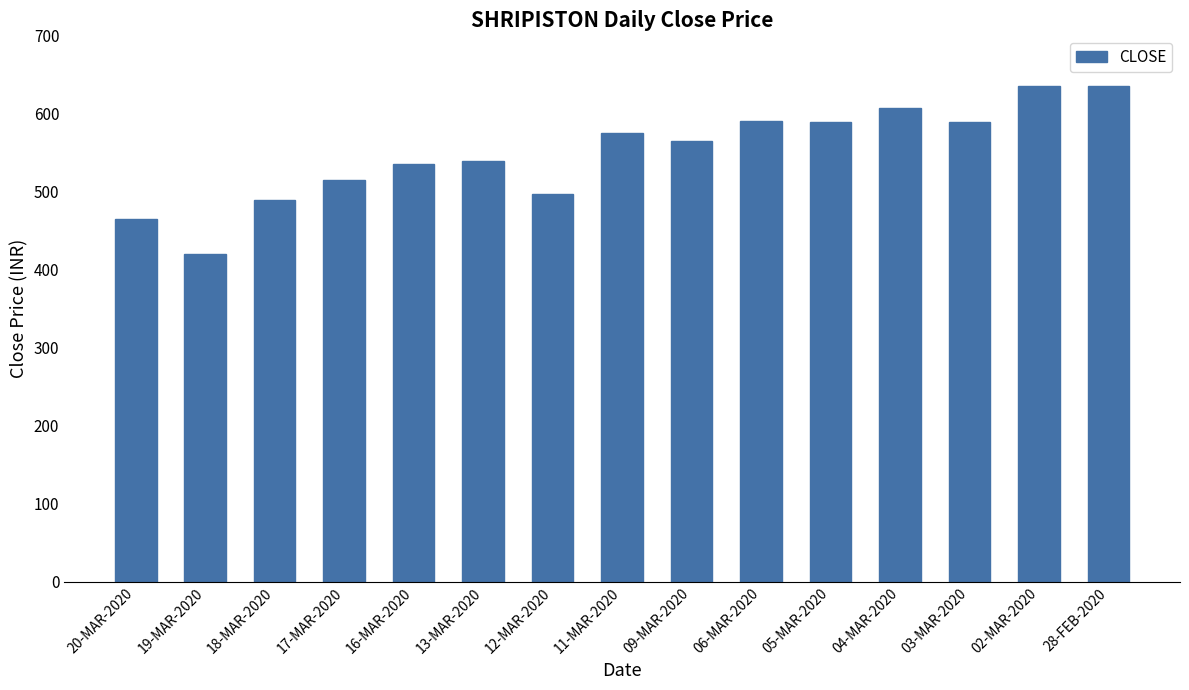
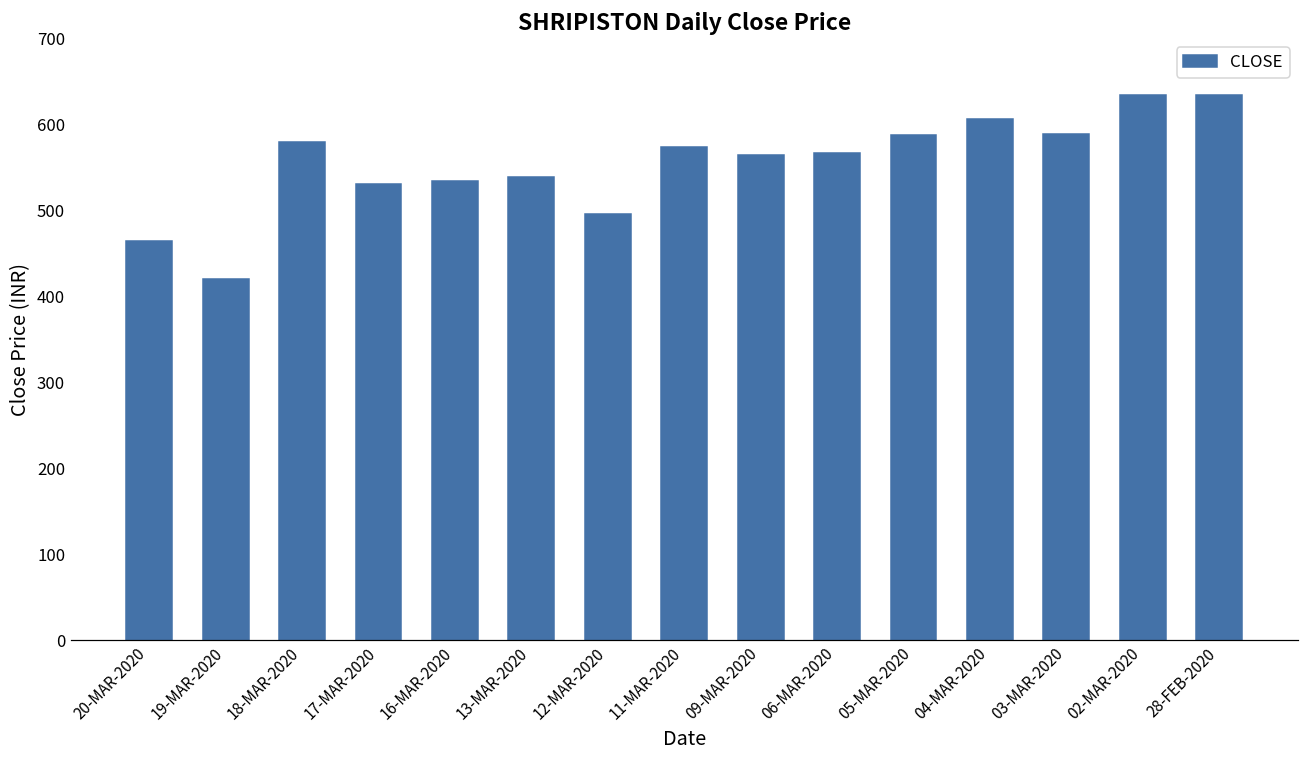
18-MAR-2020: 490 -> 580
17-MAR-2020: 520 -> 530
06-MAR-2020: 590 -> 570
